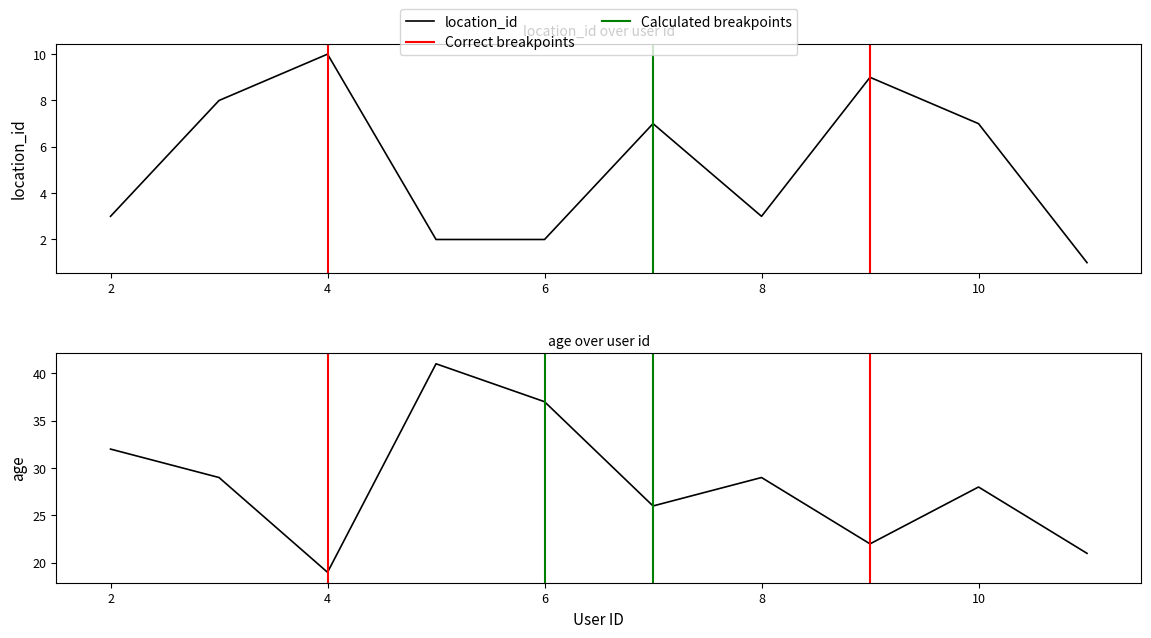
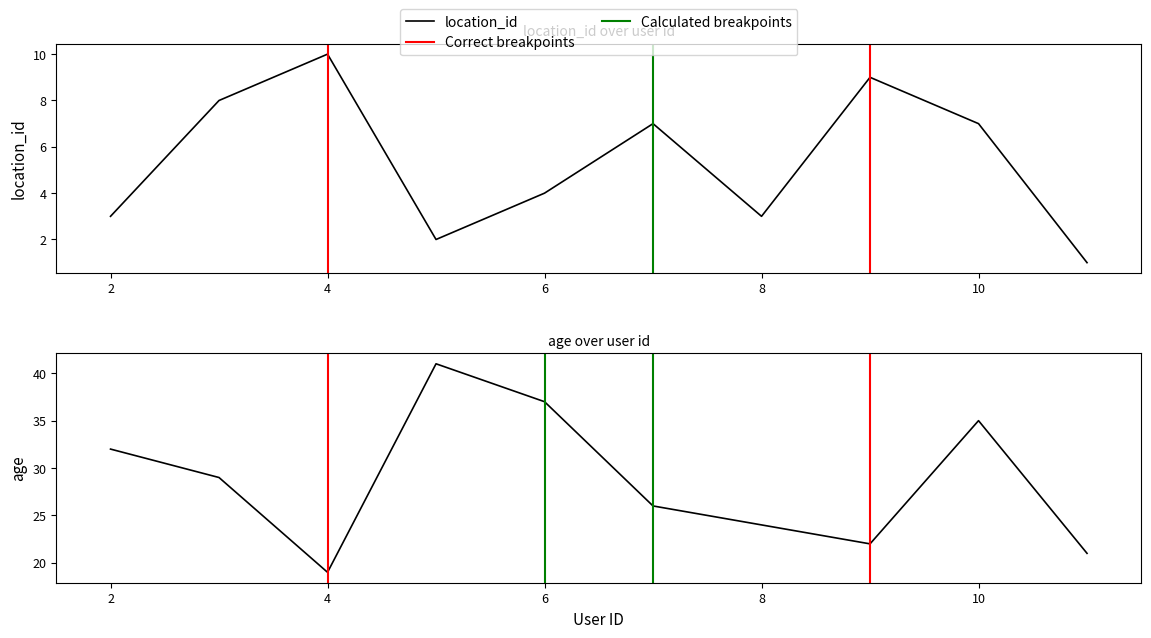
location_id over user id, 6: 2 -> 4
age over user id, 8: 29 -> 24
age over user id, 10: 28 -> 35
